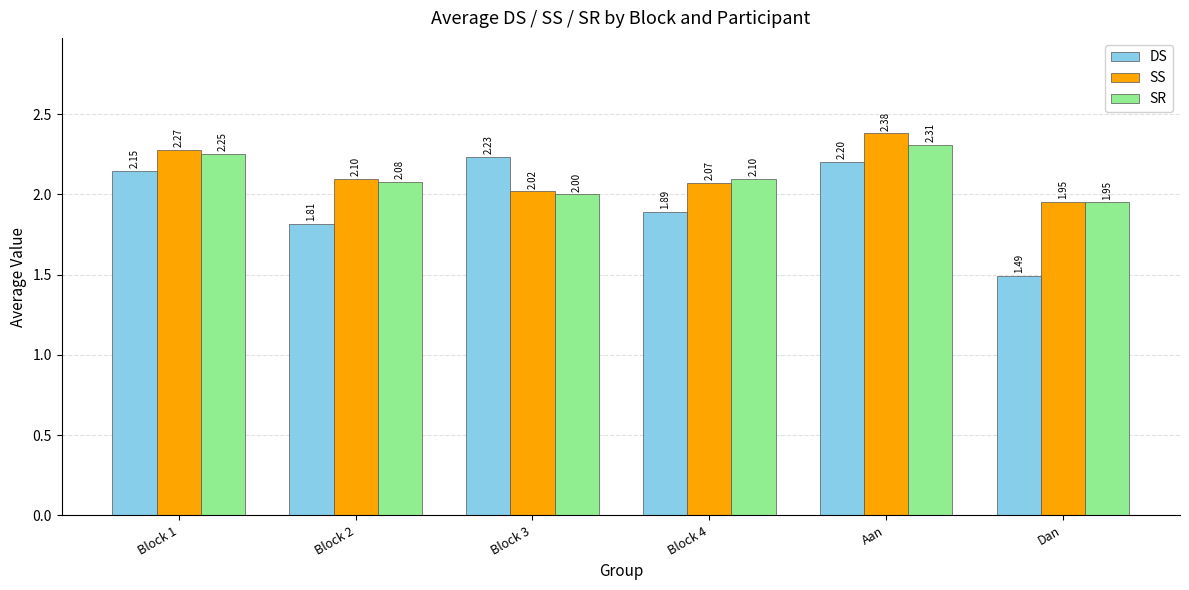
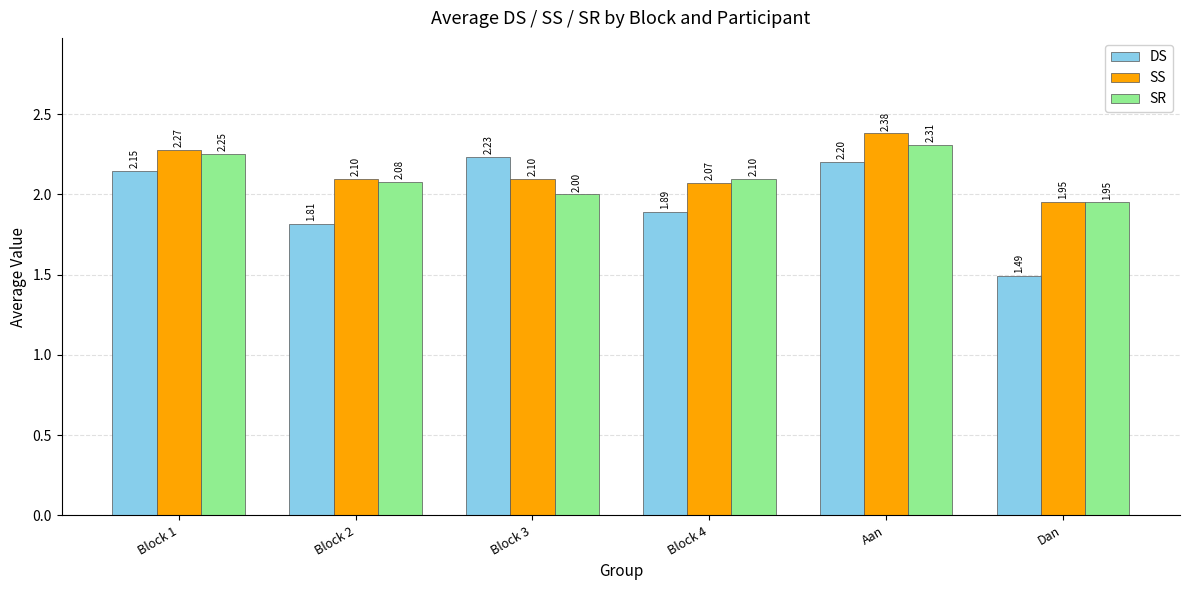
SS, Block 3: 2.02 -> 2.10
